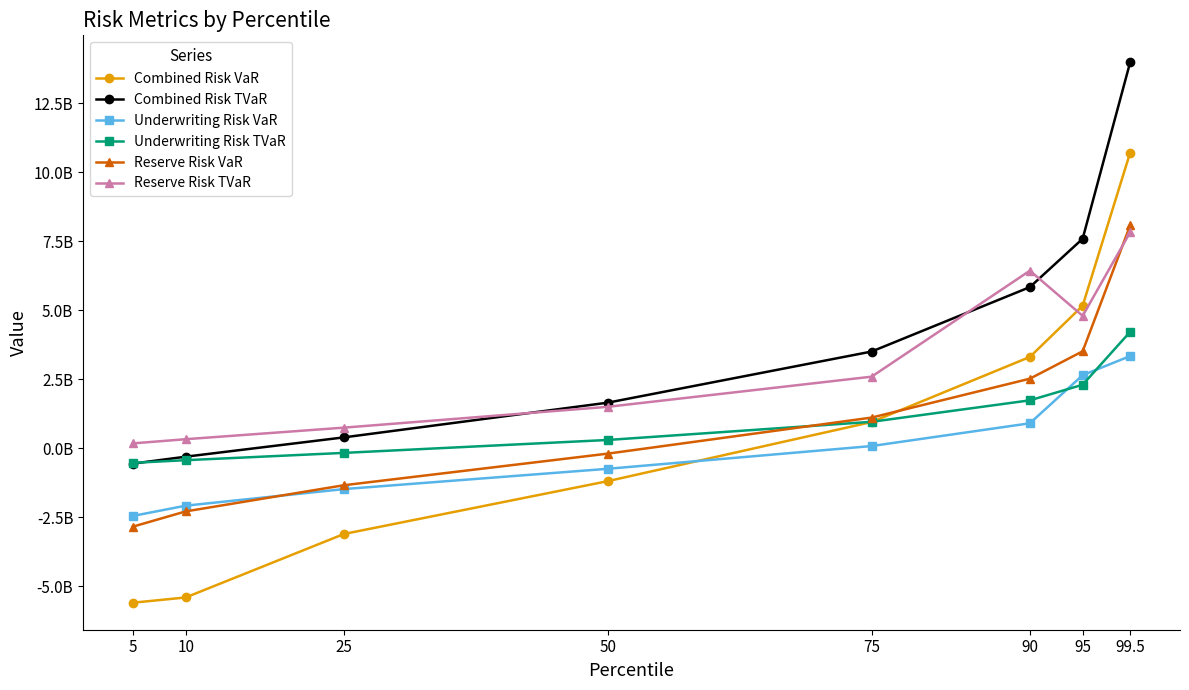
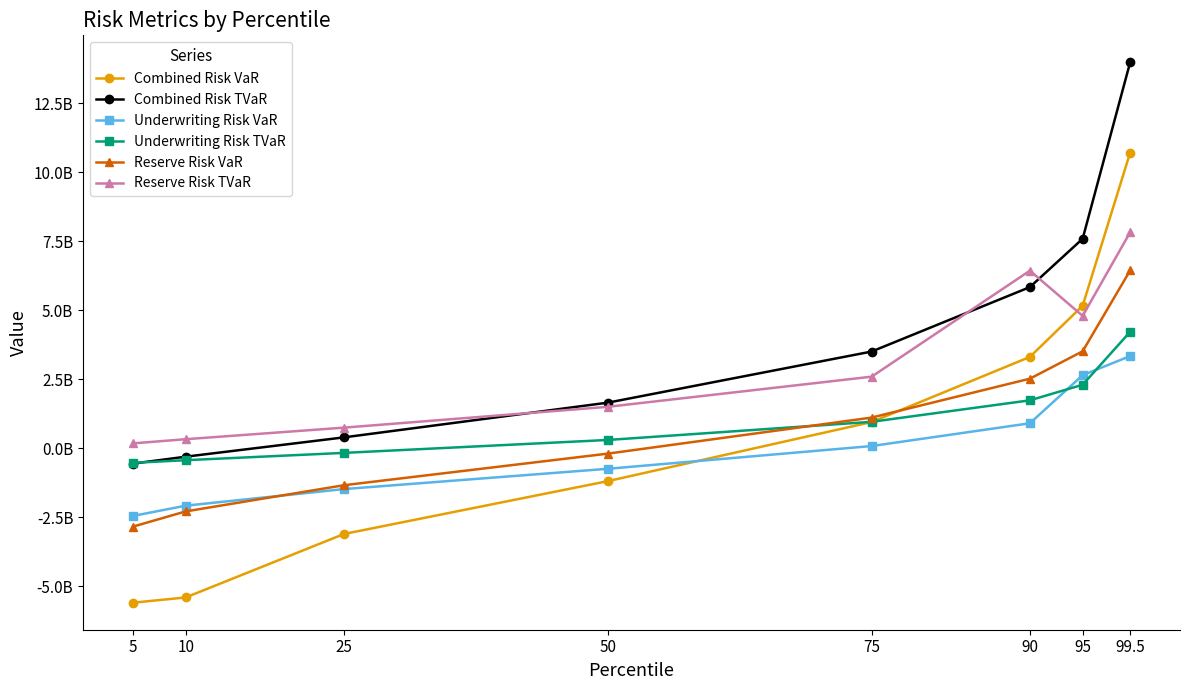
Reserve Risk VaR, 99.5: 8100000000 -> 6400000000
